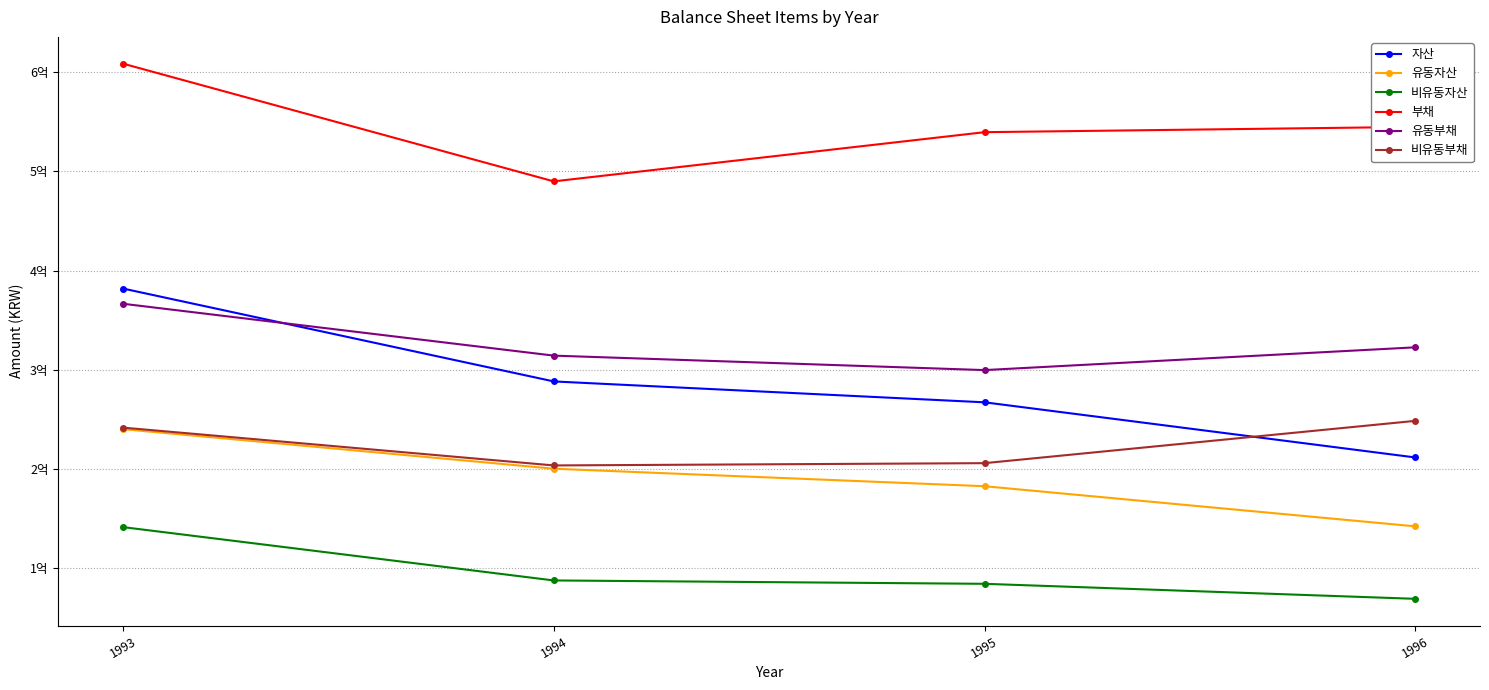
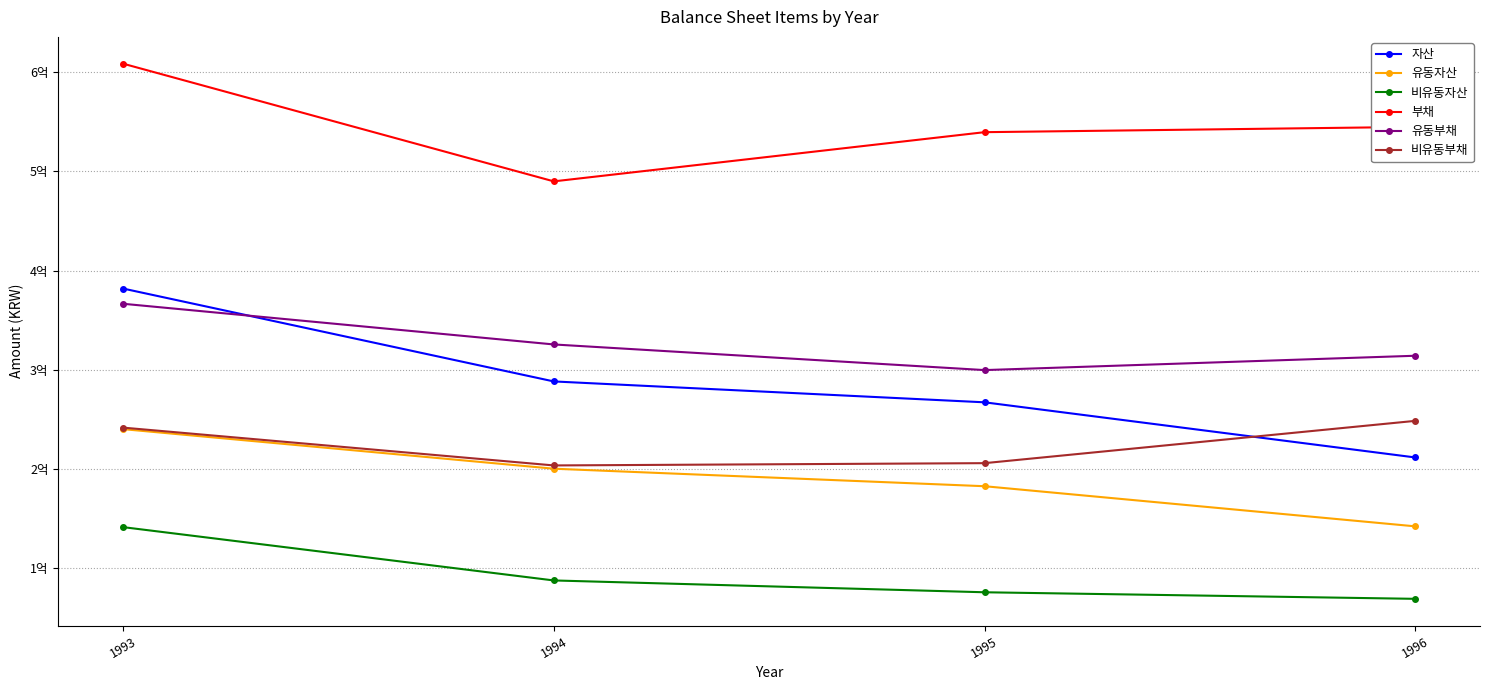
유동부채, 1994: 3.1억 -> 3.3억
비유동자산, 1995: 0.85억 -> 0.76억
유동부채, 1996: 3.2억 -> 3.1억
